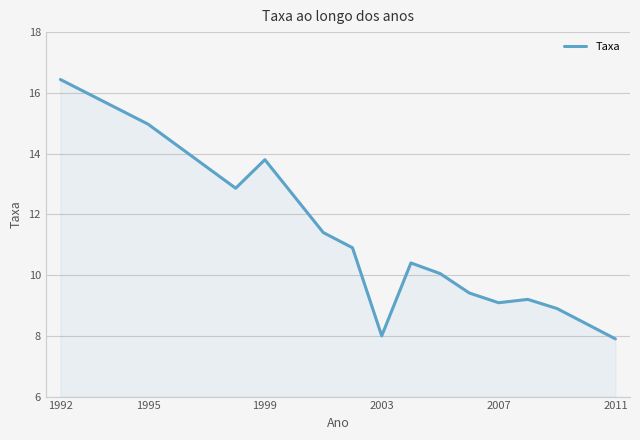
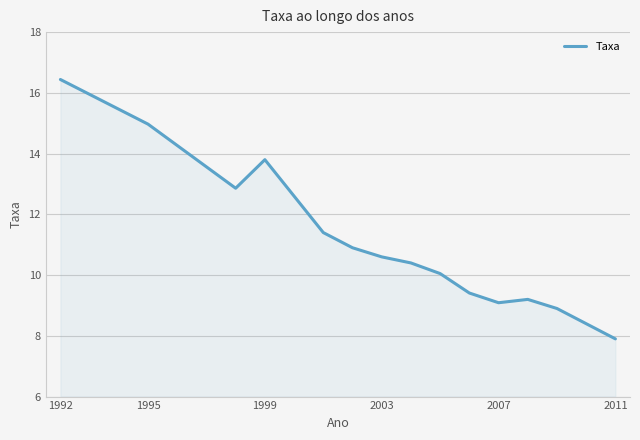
2003: 8.0 -> 10.6
